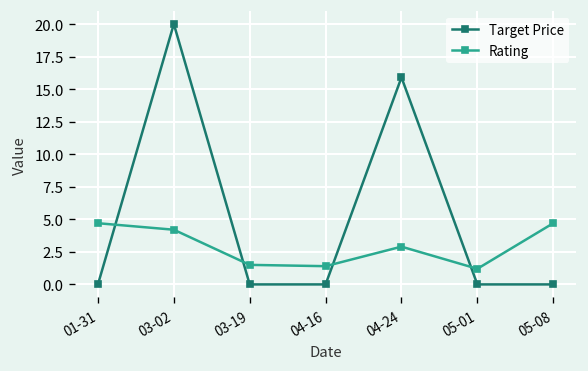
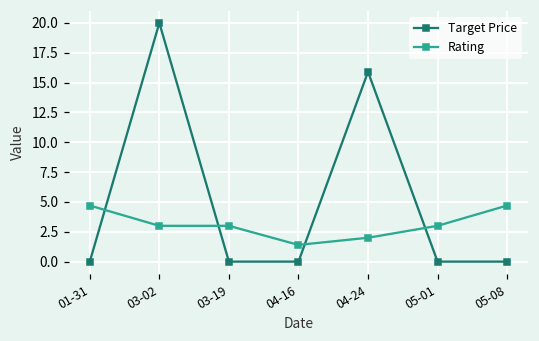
Rating, 03-02: 4.2 -> 3.0
Rating, 03-19: 1.5 -> 3.0
Rating, 04-24: 2.9 -> 2.0
Rating, 05-01: 1.2 -> 3.0
